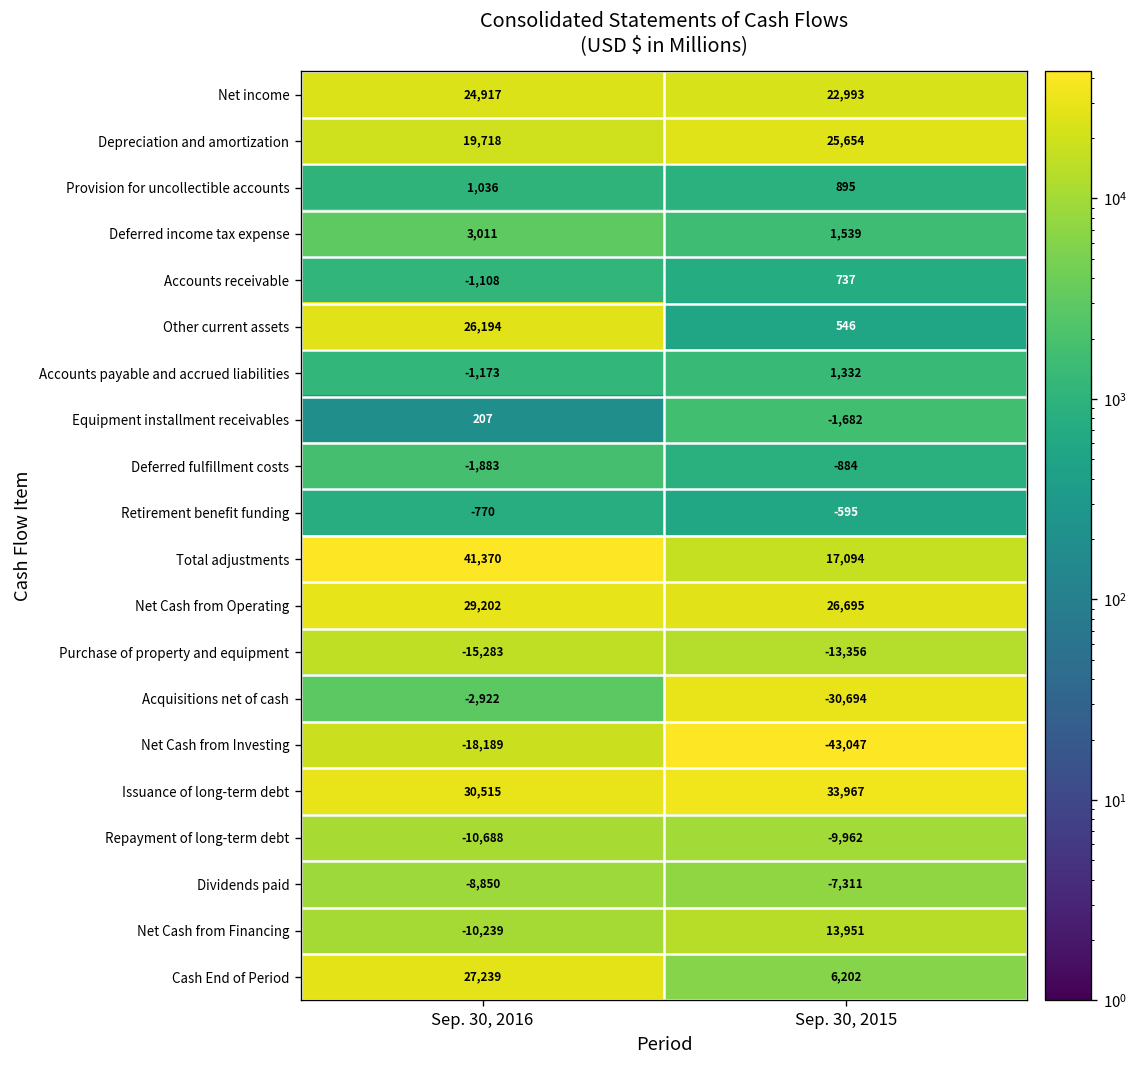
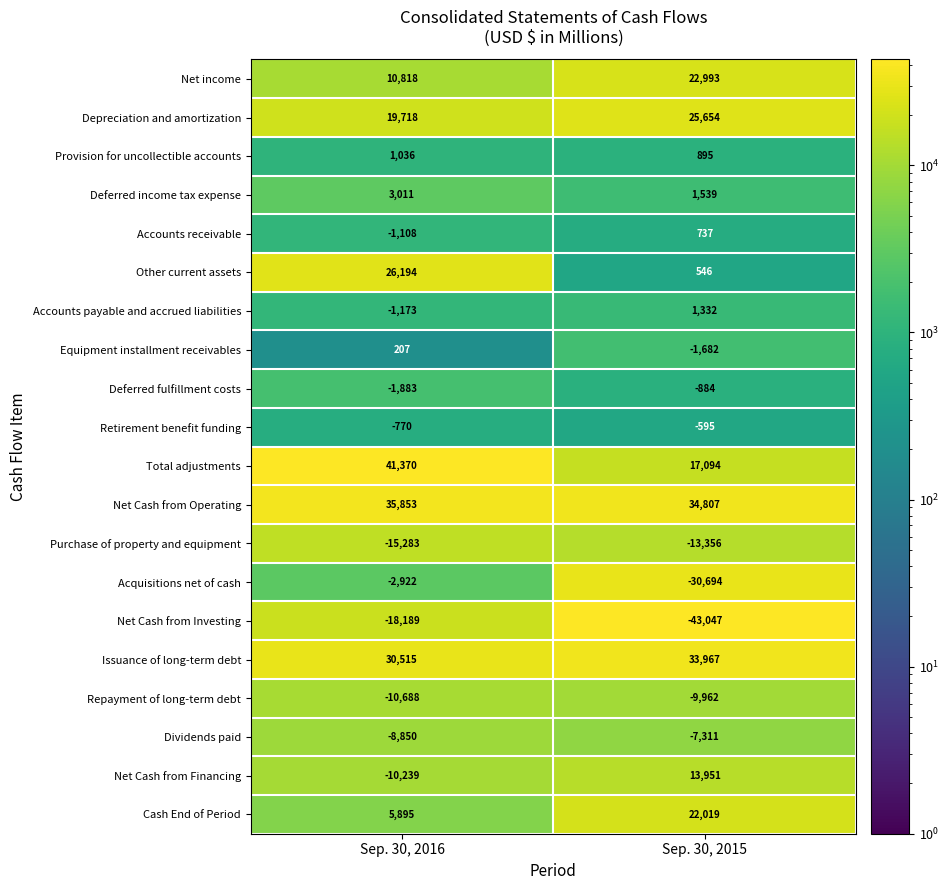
Net income, Sep. 30, 2016: 24,917 -> 10,818
Net Cash from Operating, Sep. 30, 2016: 29,202 -> 35,853
Net Cash from Operating, Sep. 30, 2015: 26,695 -> 34,807
Cash End of Period, Sep. 30, 2016: 27,239 -> 5,895
Cash End of Period, Sep. 30, 2015: 6,202 -> 22,019
